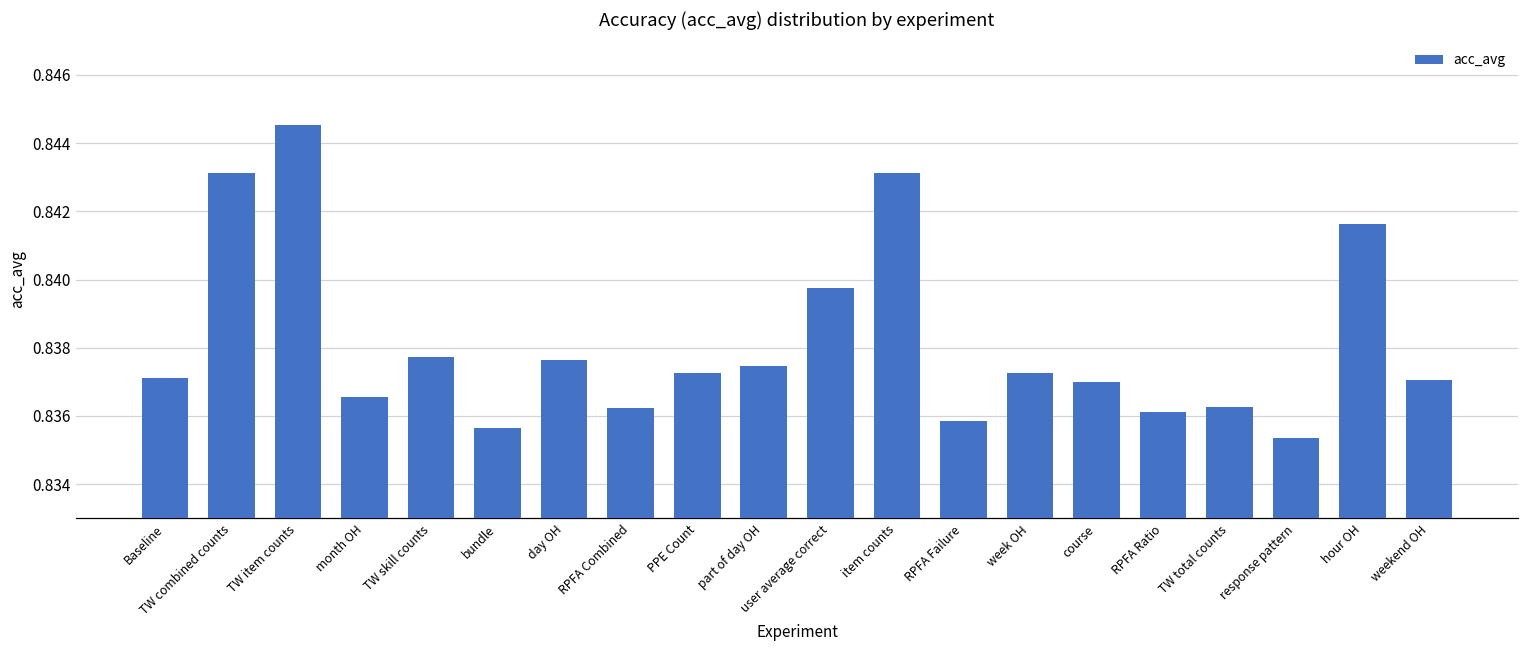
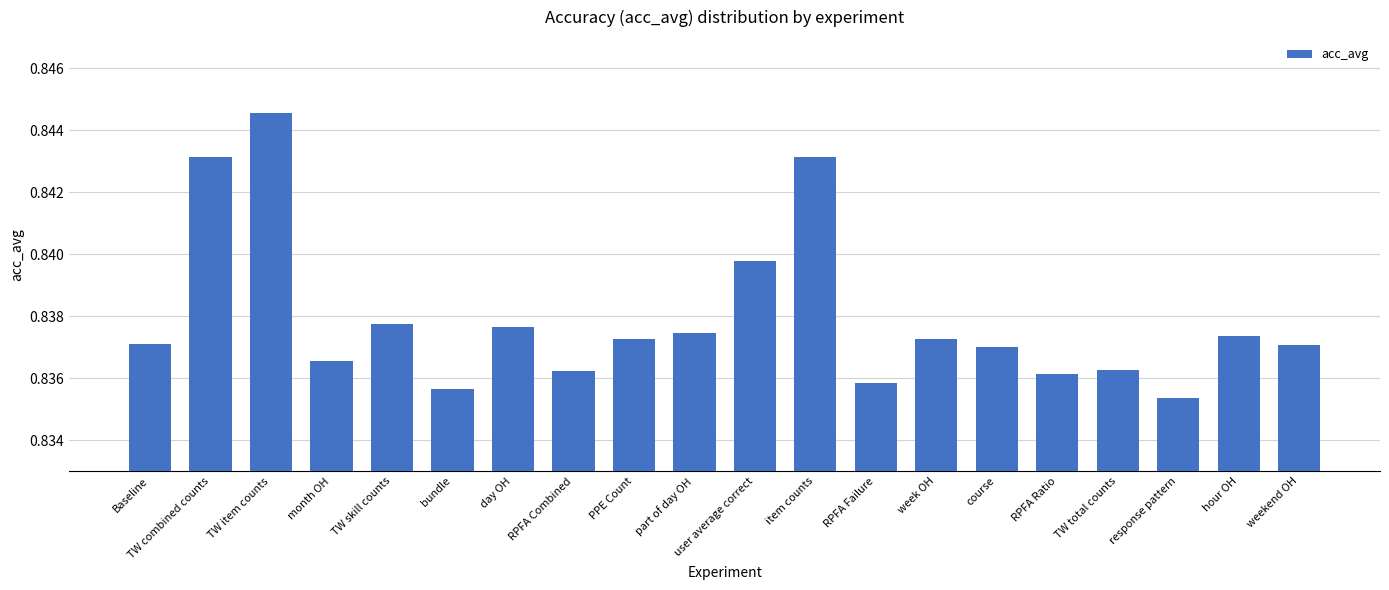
hour OH: 0.8416 -> 0.8373
